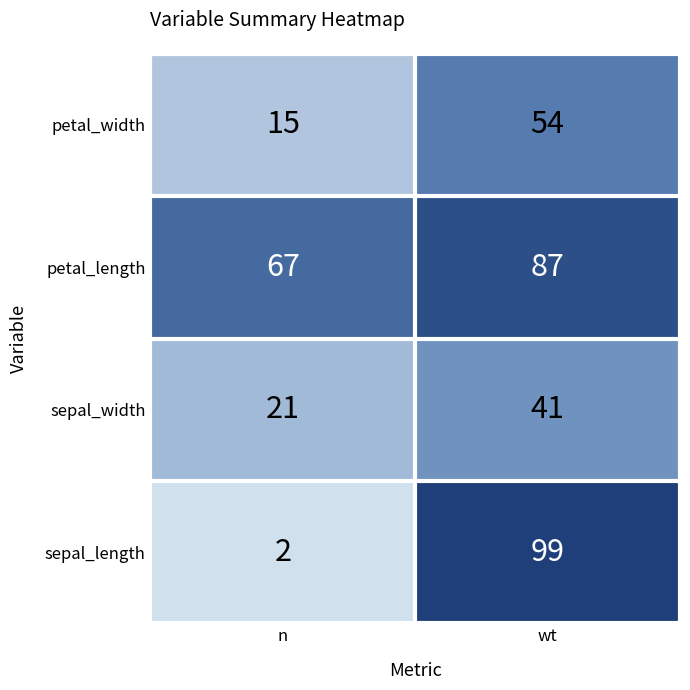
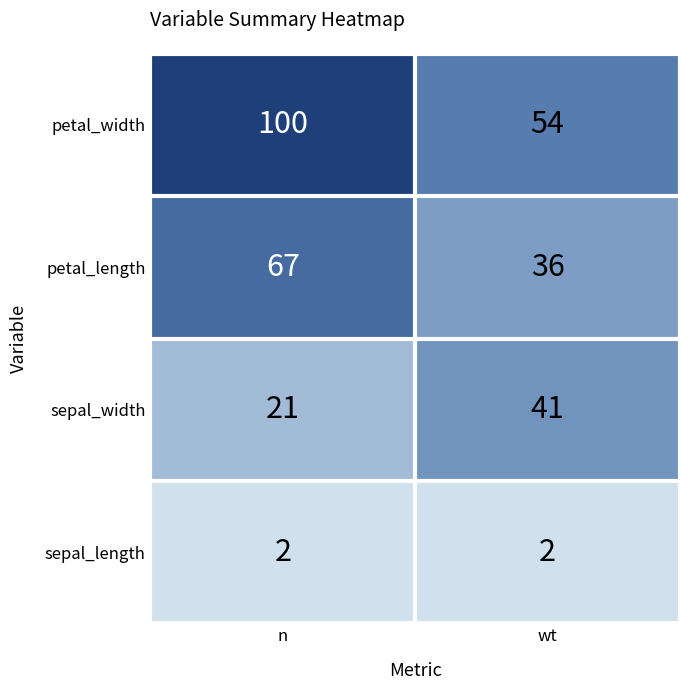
petal_width, n: 15 -> 100
petal_length, wt: 87 -> 36
sepal_length, wt: 99 -> 2
